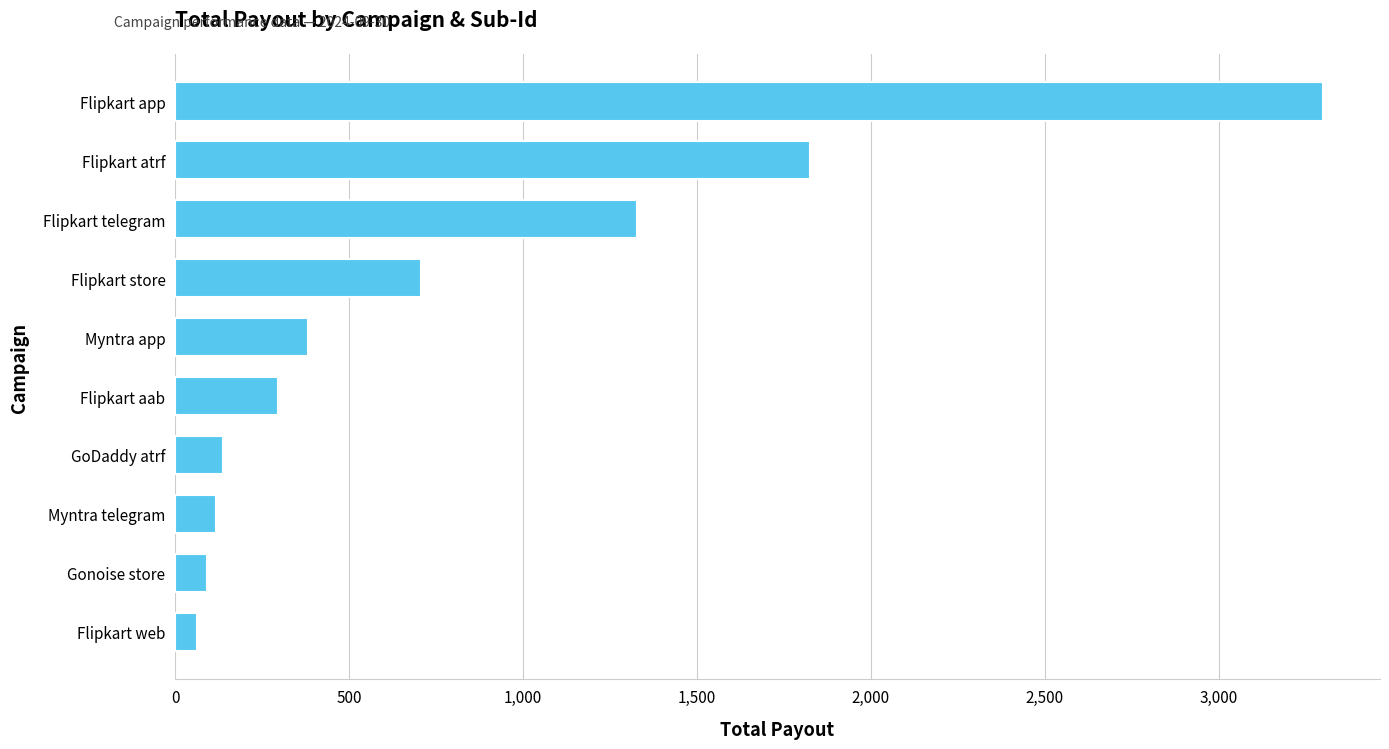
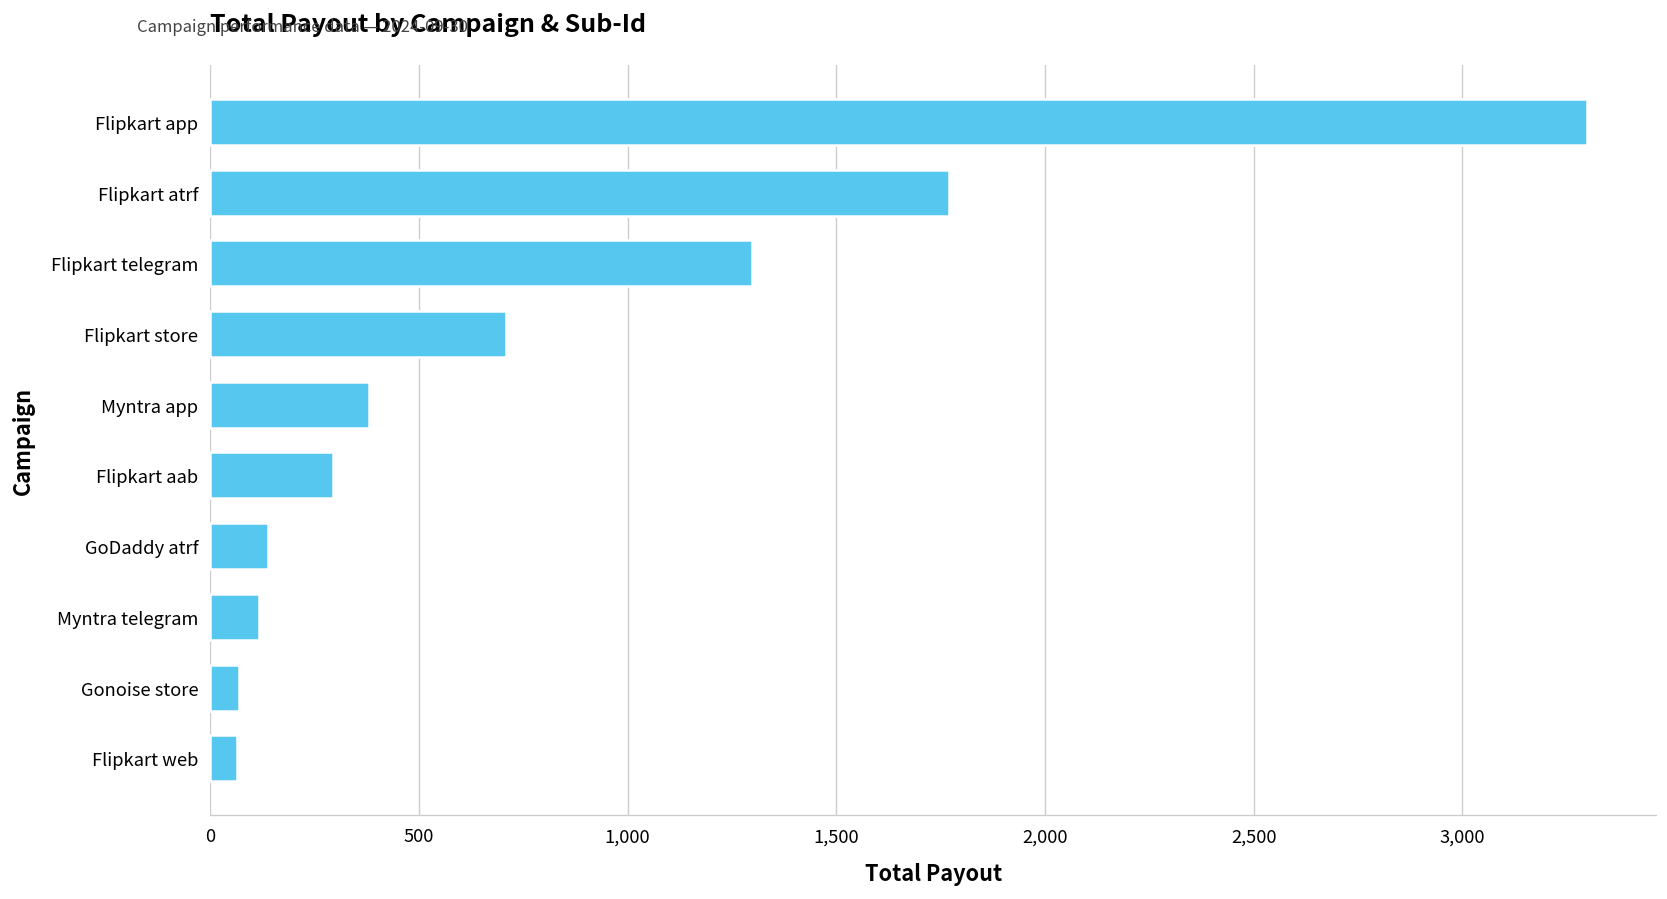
Flipkart atrf: 1,820 -> 1,770
Flipkart telegram: 1,330 -> 1,300
Gonoise store: 90 -> 70
